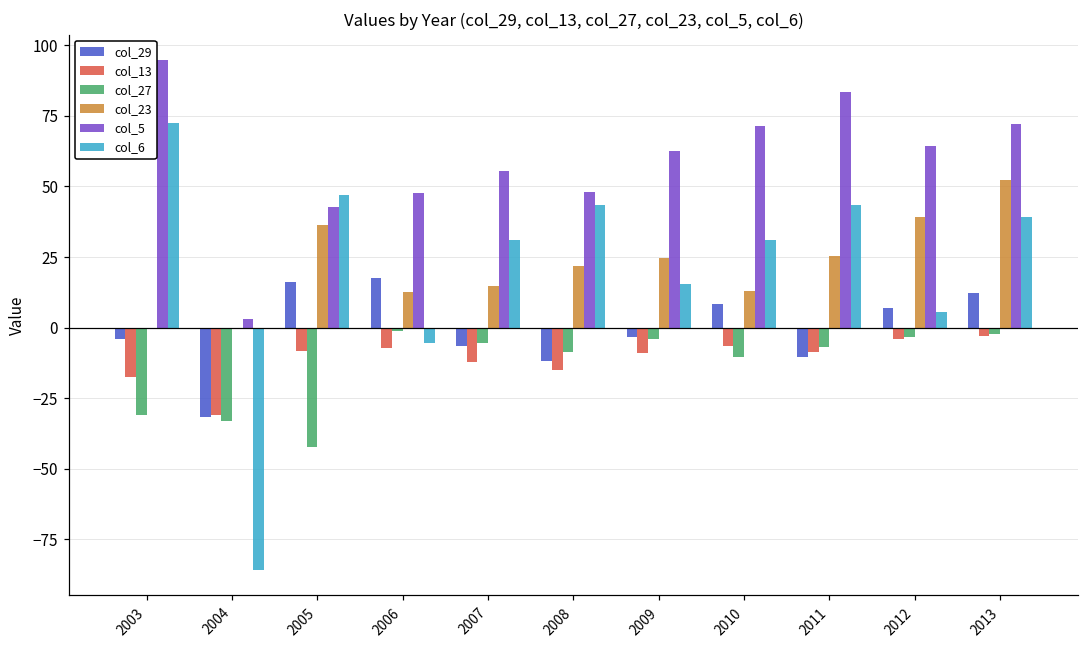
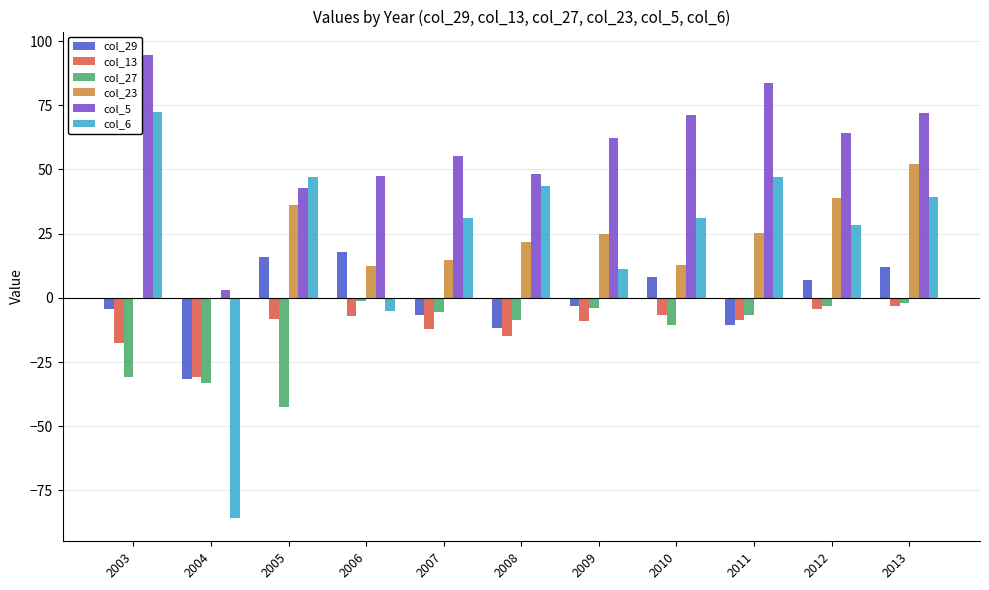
col_6, 2009: 16 -> 11
col_6, 2011: 43 -> 47
col_6, 2012: 6 -> 28
